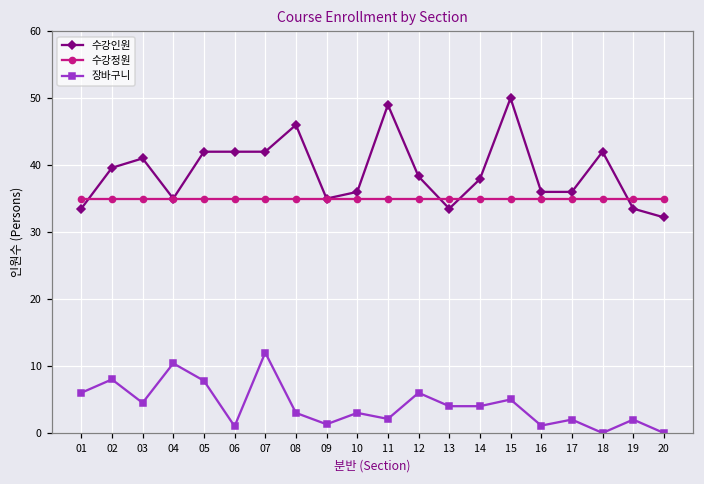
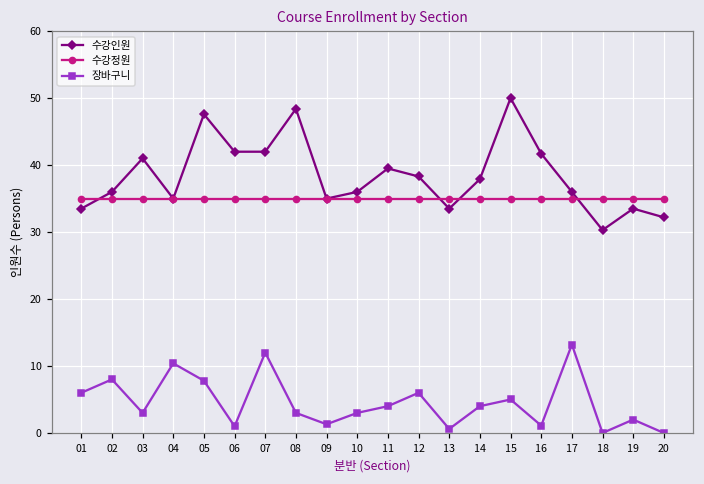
수강인원, 02: 40 -> 36
장바구니, 03: 5 -> 3
수강인원, 05: 42 -> 48
수강인원, 08: 46 -> 48
수강인원, 11: 49 -> 40
장바구니, 11: 2 -> 4
장바구니, 13: 4 -> 1
수강인원, 16: 36 -> 42
장바구니, 17: 2 -> 13
수강인원, 18: 42 -> 30
